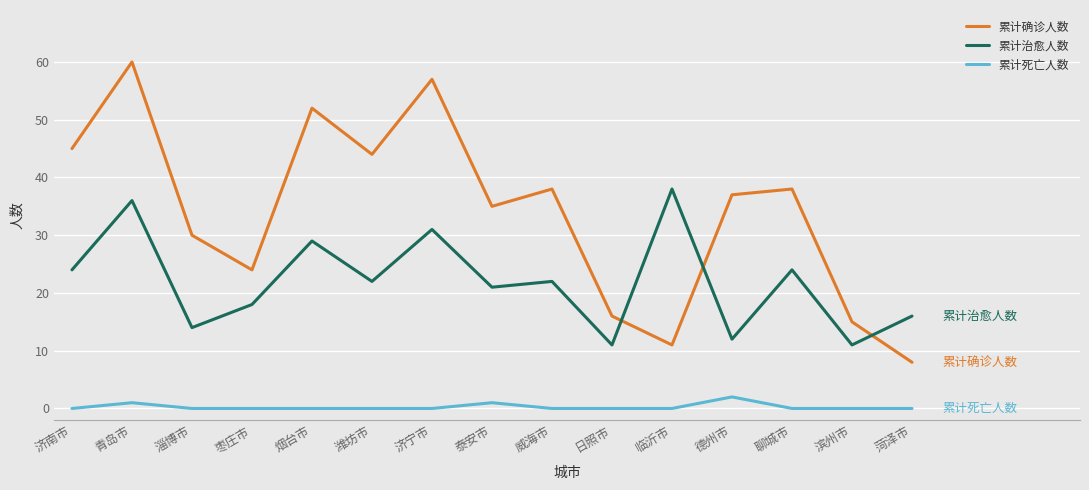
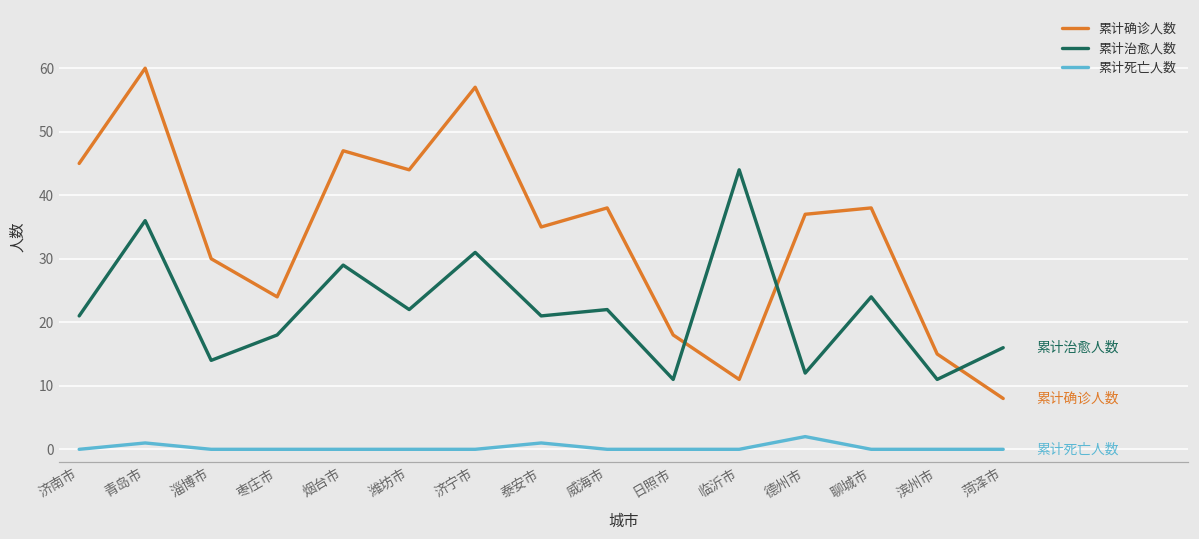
累计治愈人数, 济南市: 24 -> 21
累计确诊人数, 烟台市: 52 -> 47
累计确诊人数, 日照市: 16 -> 18
累计治愈人数, 临沂市: 38 -> 44
